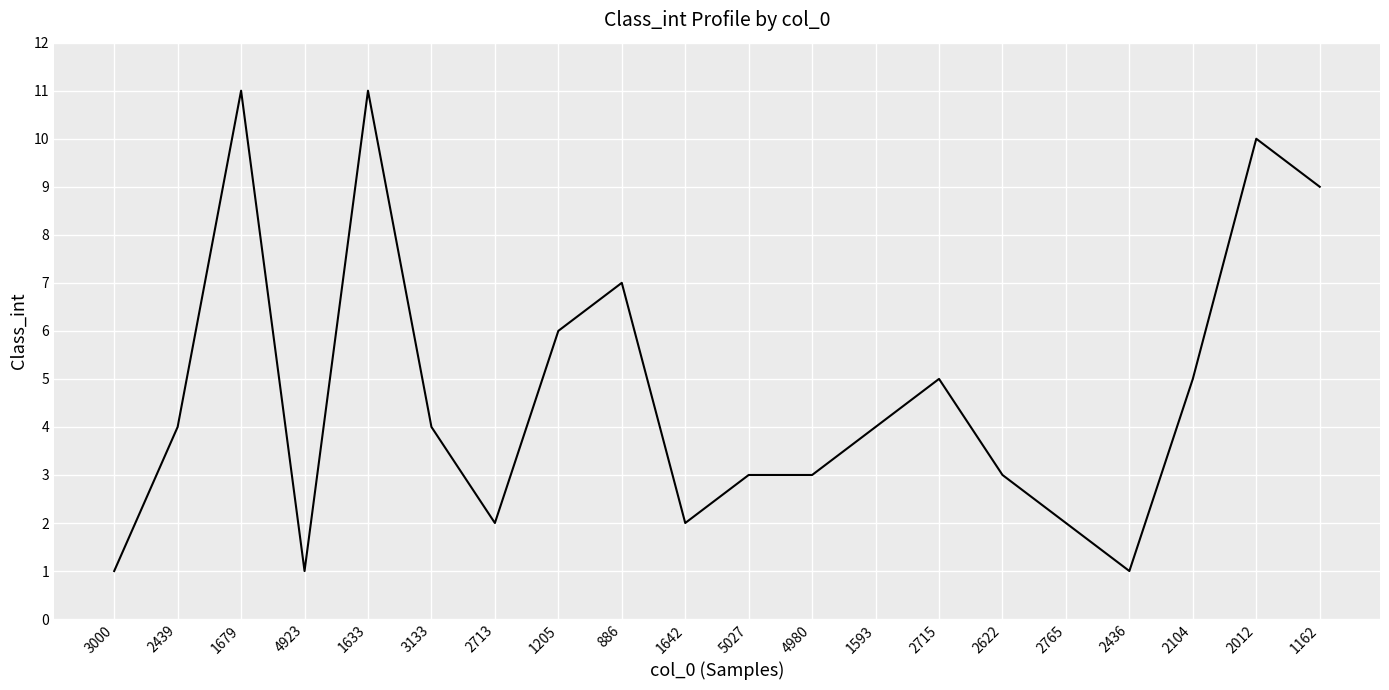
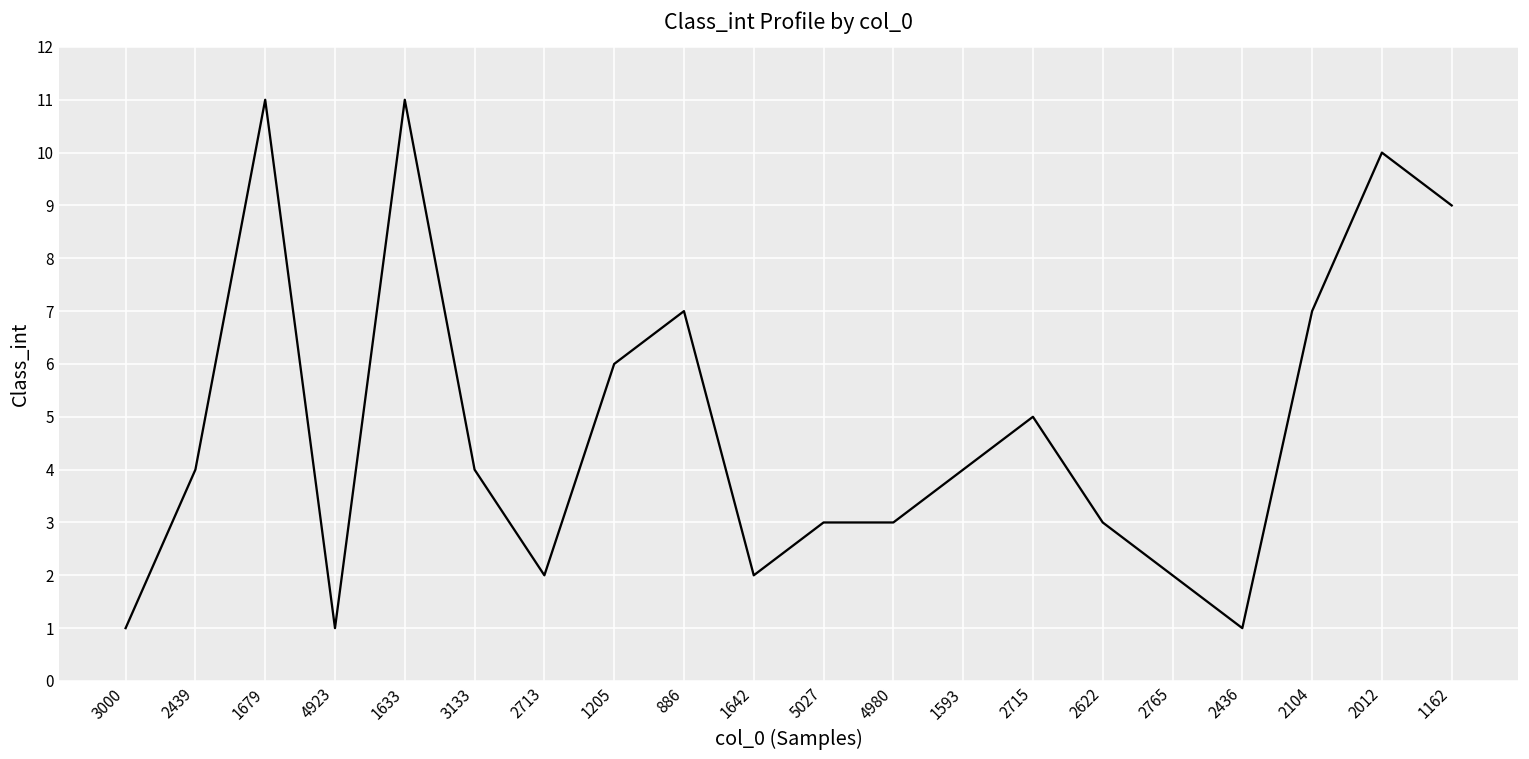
2104: 5 -> 7
